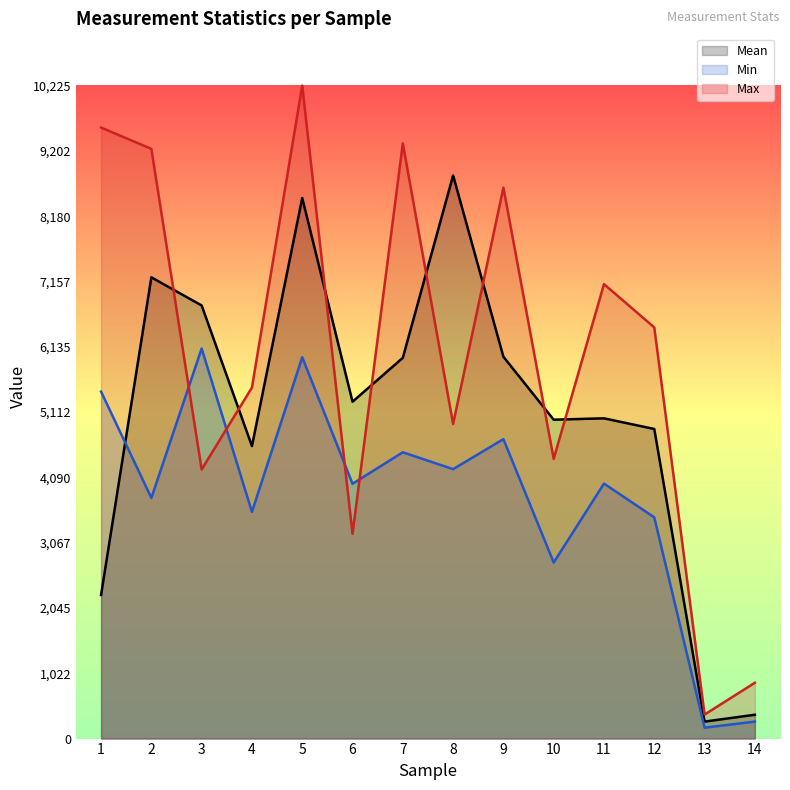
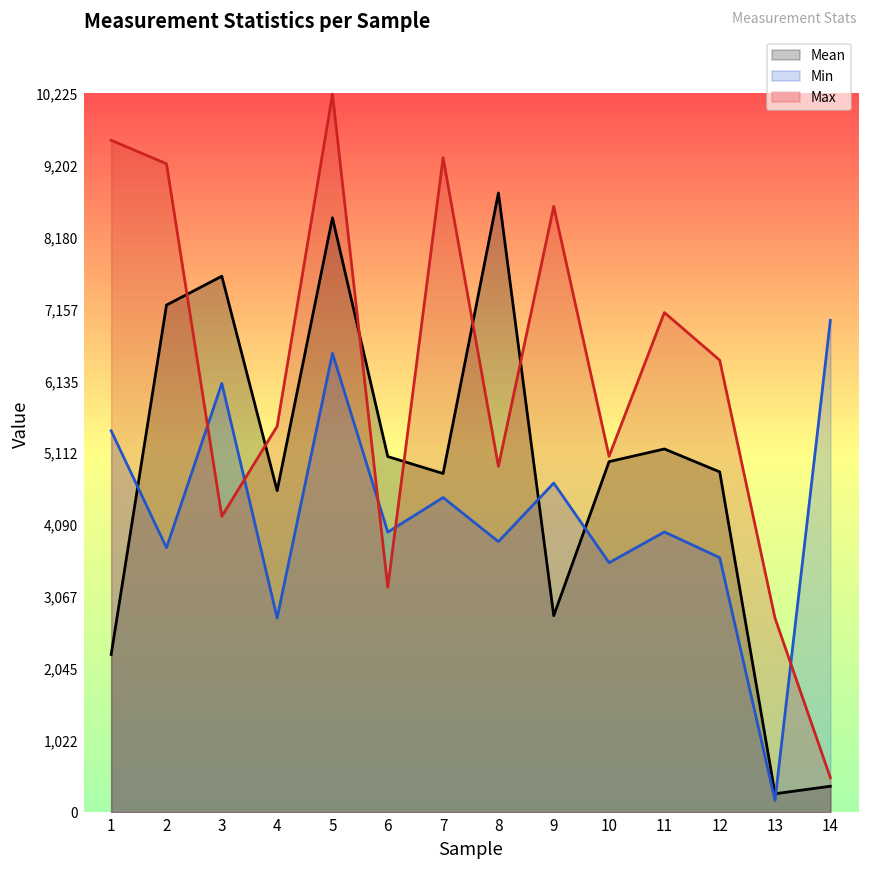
Mean, 3: 6,800 -> 7,600
Min, 4: 3,500 -> 2,800
Min, 5: 6,000 -> 6,500
Mean, 6: 5,300 -> 5,100
Mean, 7: 6,000 -> 4,800
Min, 8: 4,200 -> 3,900
Mean, 9: 6,000 -> 2,800
Min, 10: 2,800 -> 3,600
Max, 10: 4,400 -> 5,100
Mean, 11: 5,000 -> 5,200
Min, 12: 3,500 -> 3,600
Max, 13: 400 -> 2,800
Min, 14: 300 -> 7,000
Max, 14: 900 -> 500
